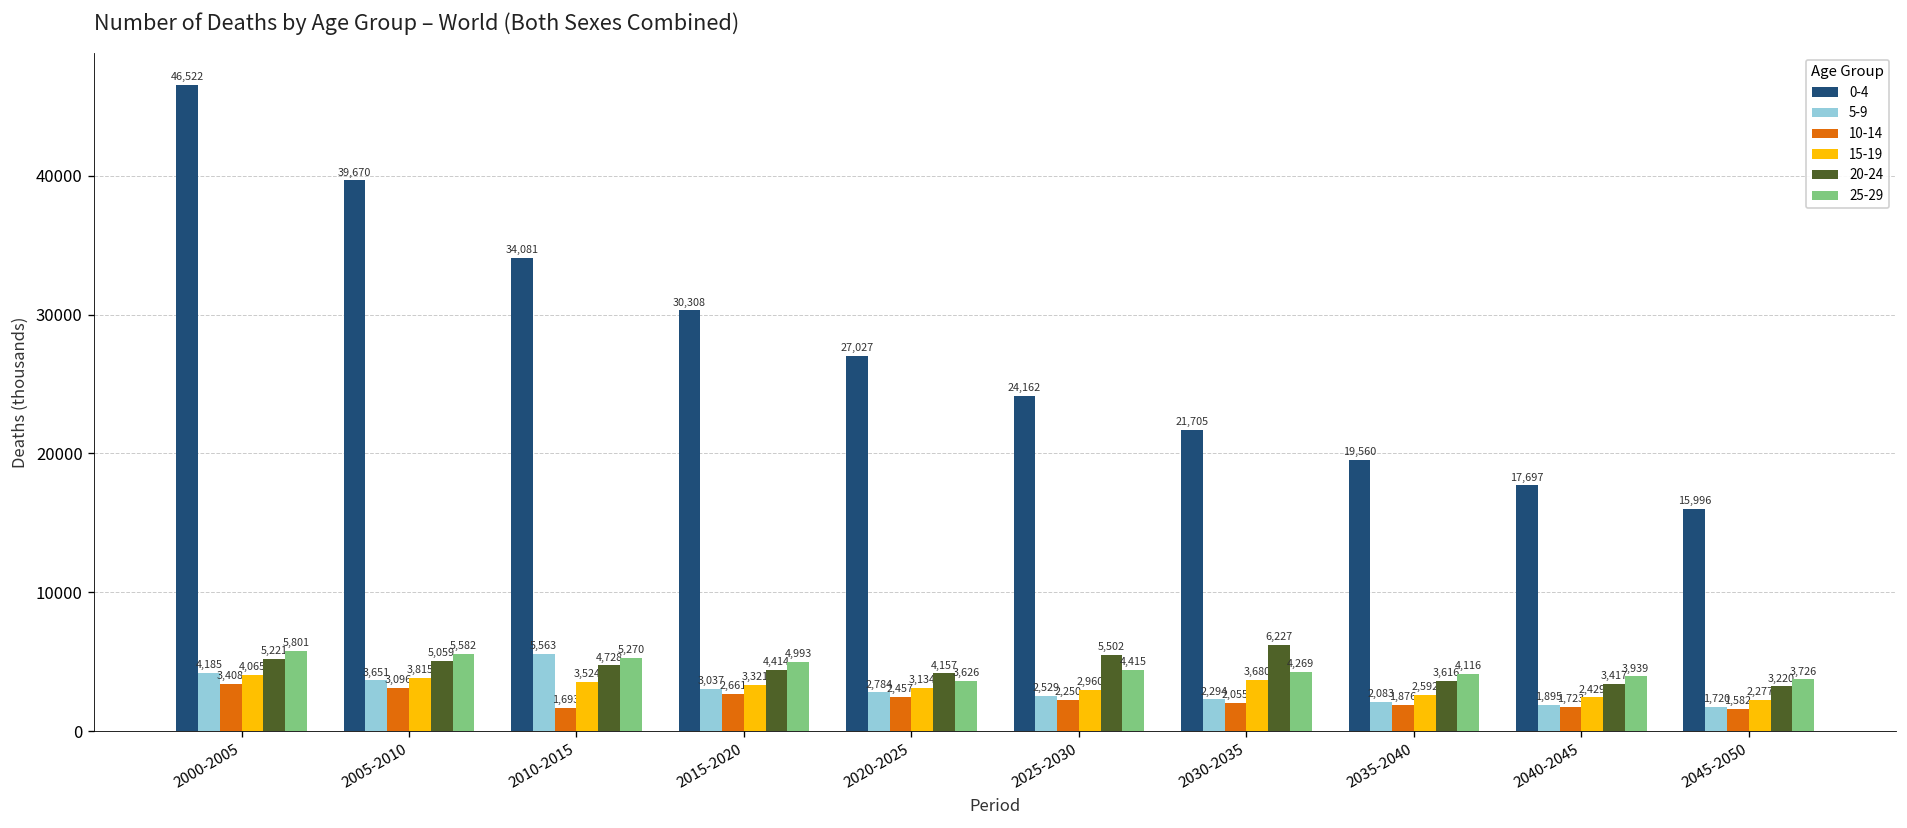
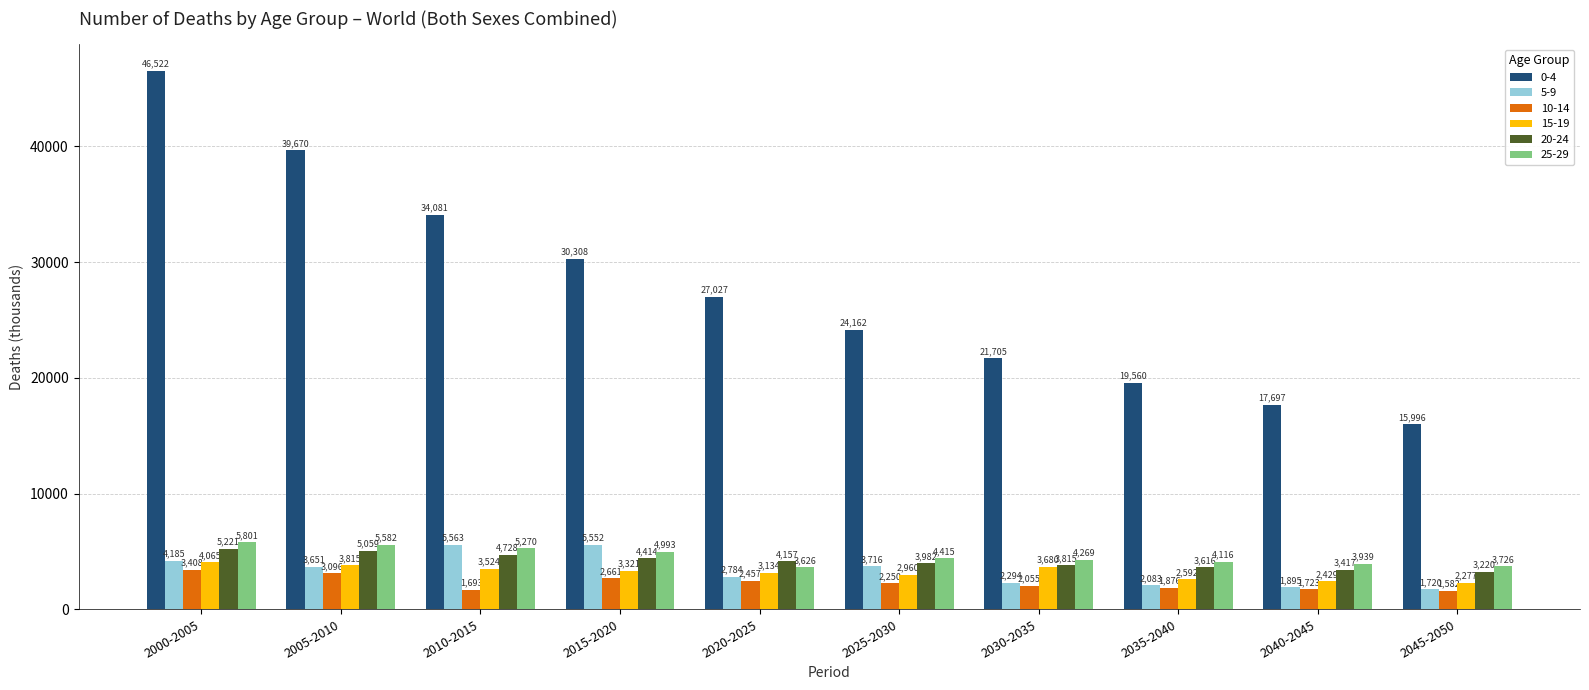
5-9, 2015-2020: 3,037 -> 5,552
5-9, 2025-2030: 2,529 -> 3,716
20-24, 2025-2030: 5,502 -> 3,982
20-24, 2030-2035: 6,227 -> 3,815
